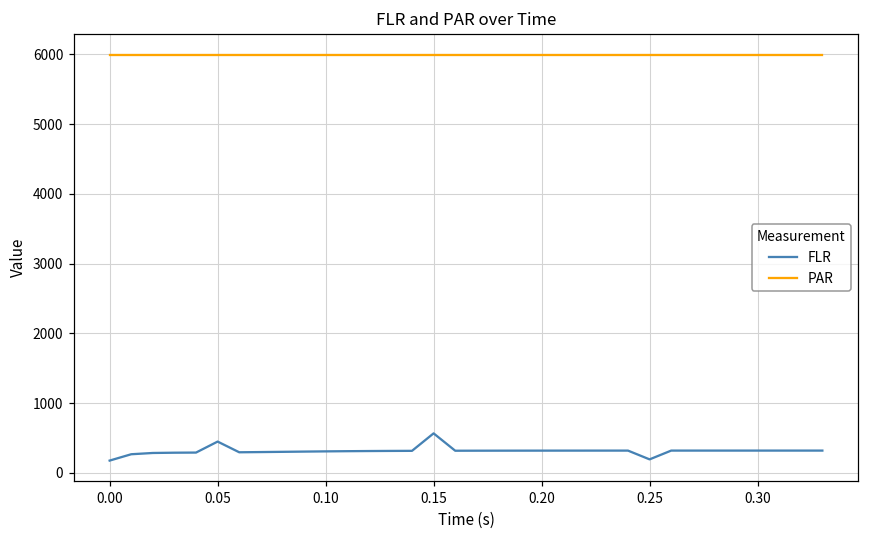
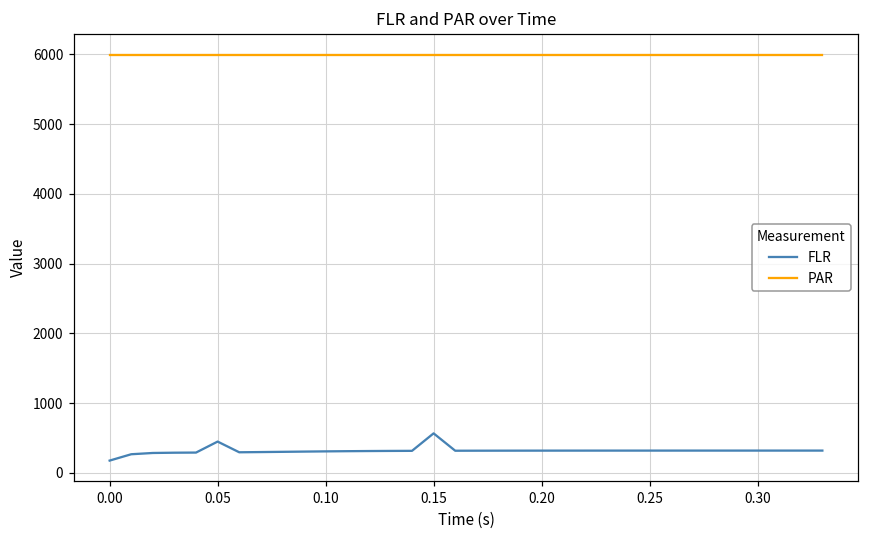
FLR, 0.25: 200 -> 300
